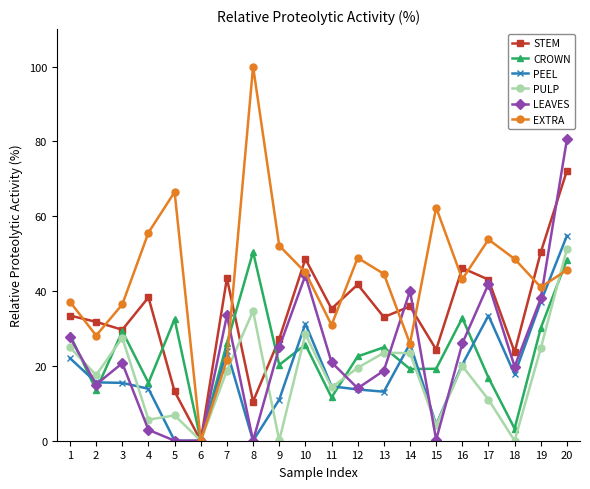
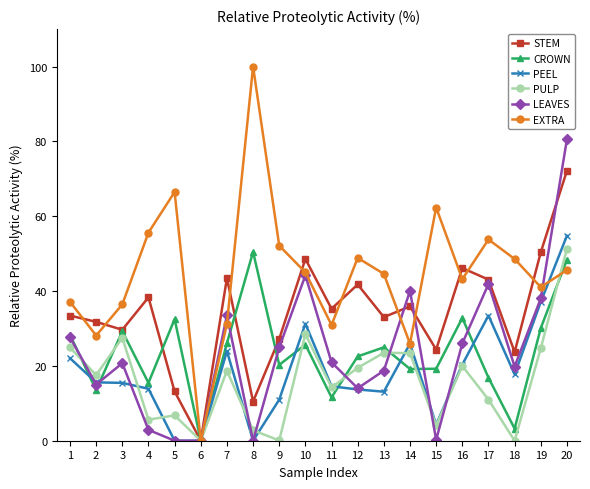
EXTRA, 7: 22 -> 31
PULP, 8: 35 -> 3
